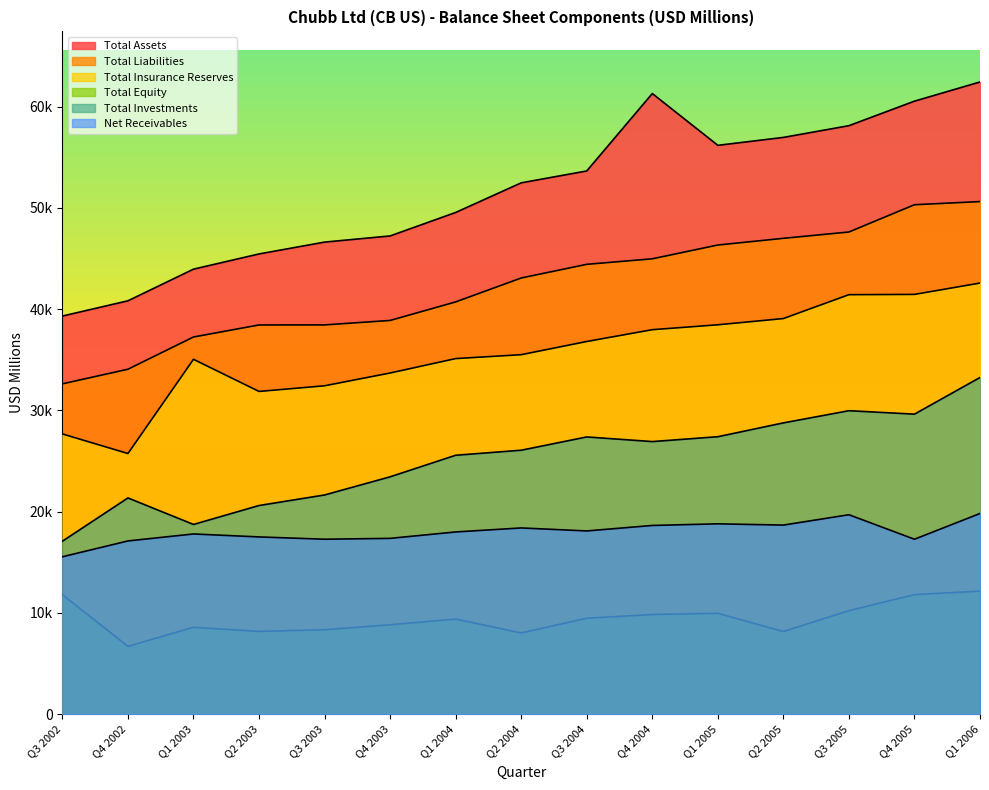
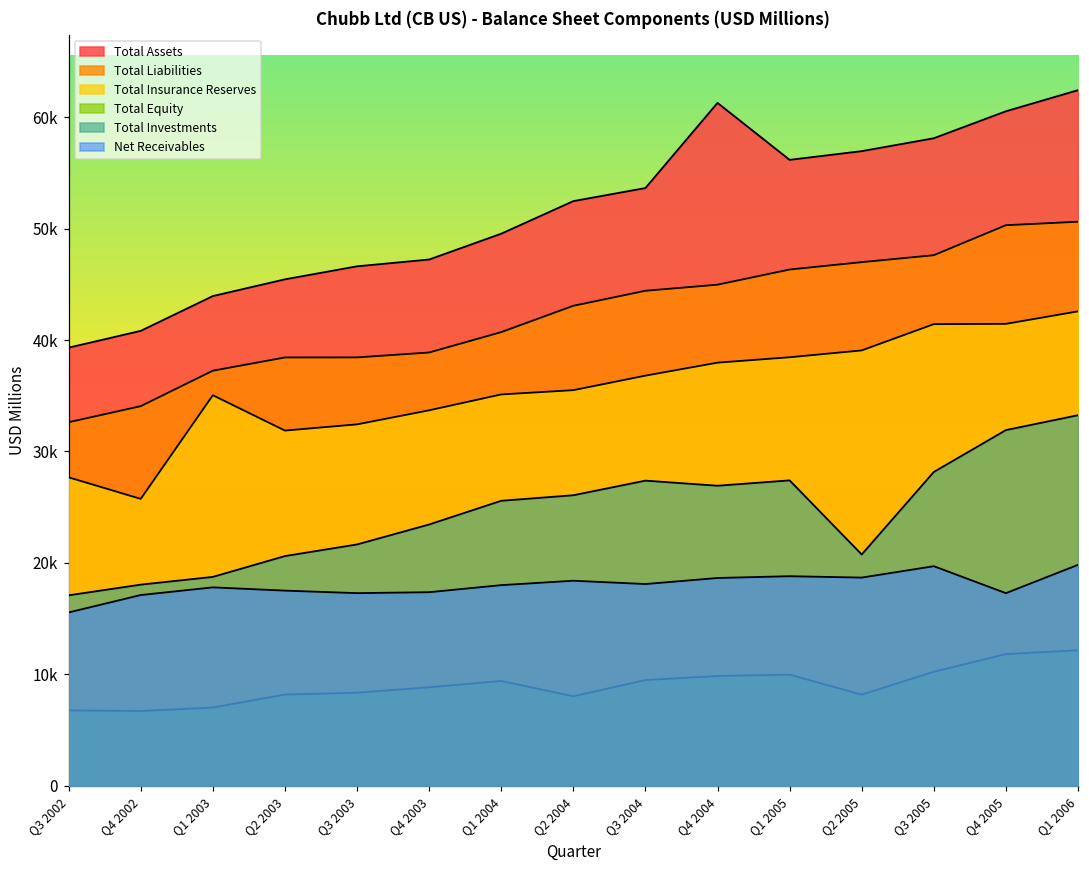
Total Equity, Q3 2002: 11800 -> 6800
Total Investments, Q4 2002: 21400 -> 18000
Total Equity, Q1 2003: 8600 -> 7000
Total Investments, Q2 2005: 28800 -> 20800
Total Investments, Q3 2005: 30000 -> 28200
Total Investments, Q4 2005: 29600 -> 31900
